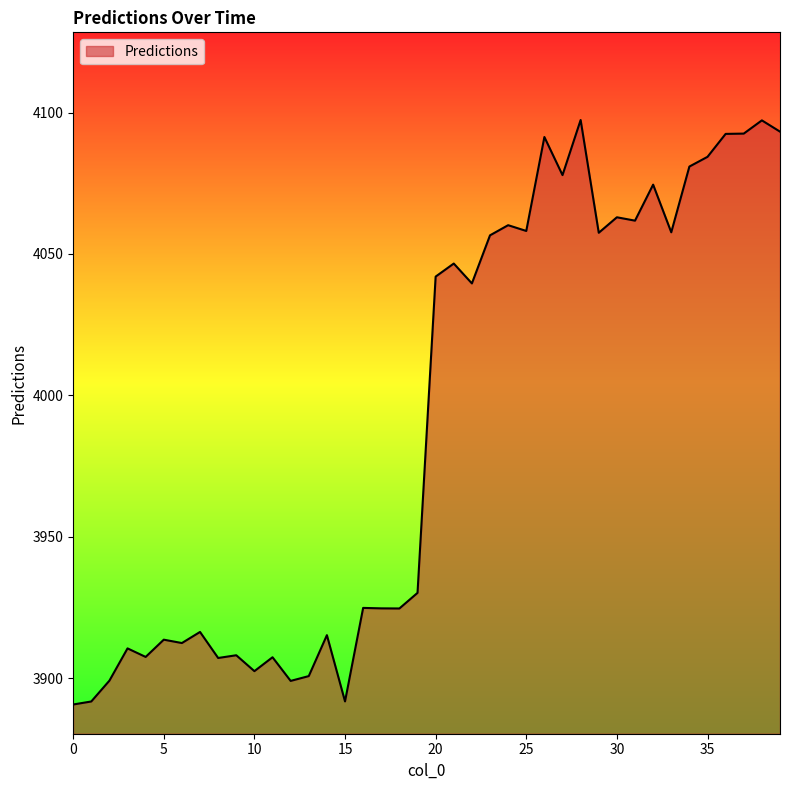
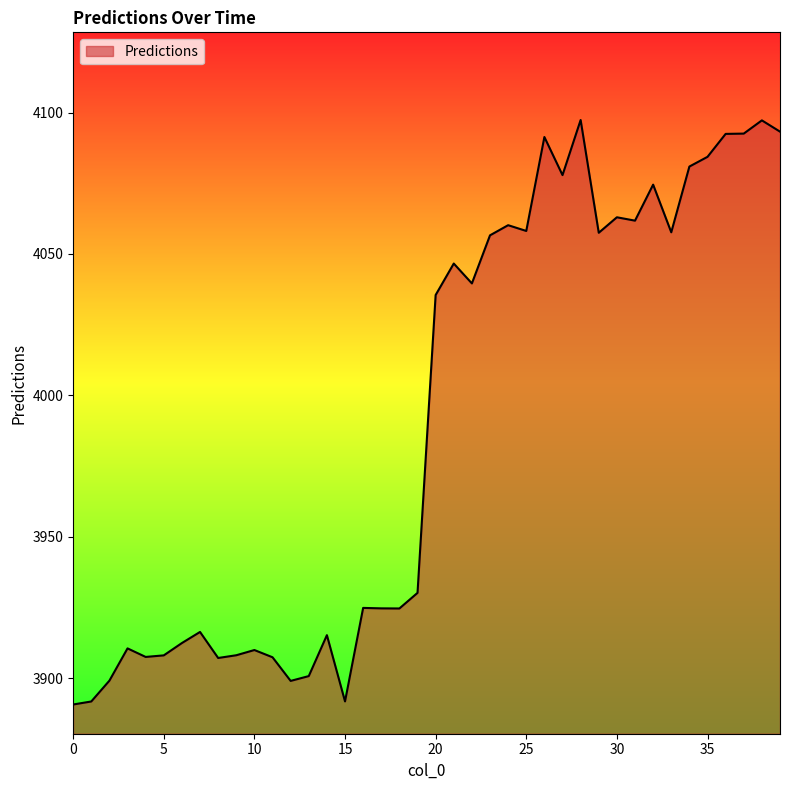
5: 3914 -> 3908
10: 3903 -> 3910
20: 4042 -> 4035
